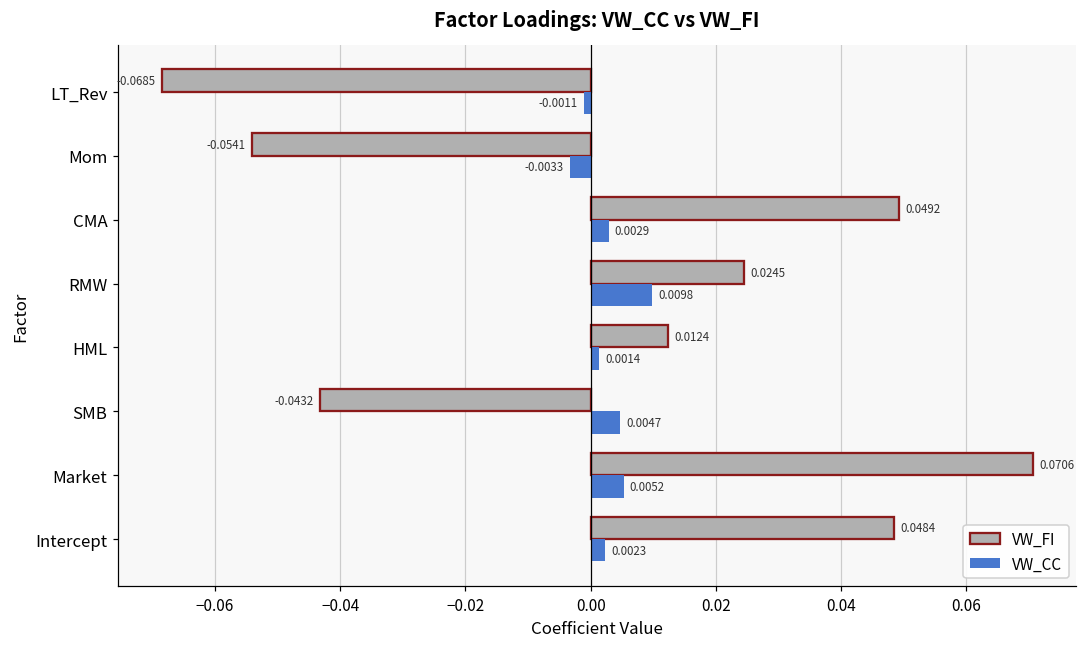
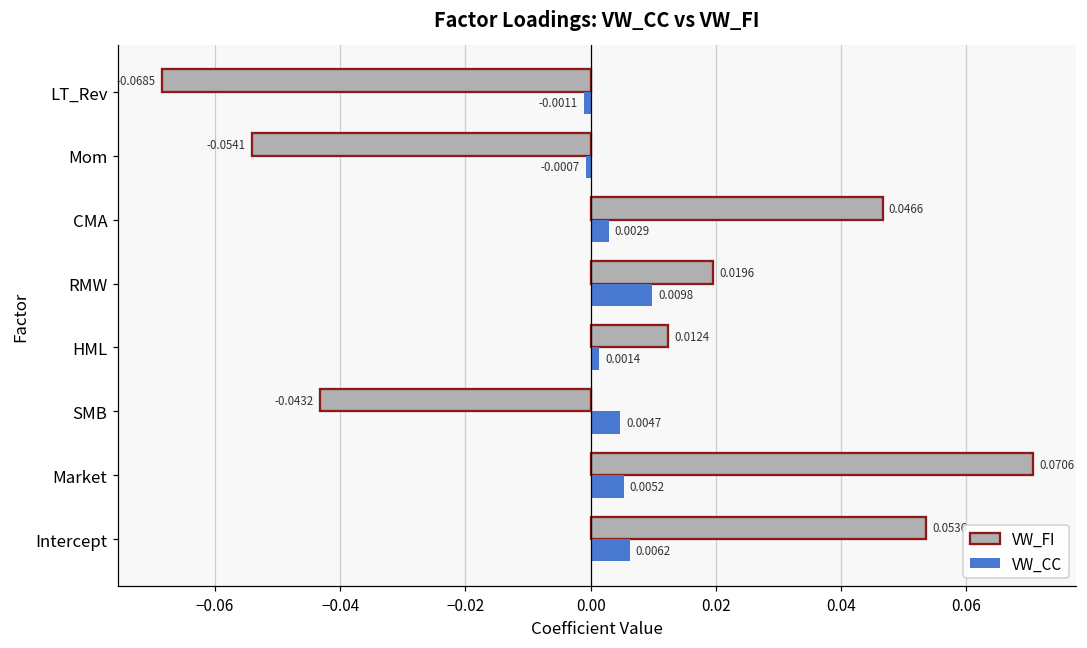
VW_CC, Mom: -0.0033 -> -0.0007
VW_FI, CMA: 0.0492 -> 0.0466
VW_FI, RMW: 0.0245 -> 0.0196
VW_FI, Intercept: 0.0484 -> 0.0536
VW_CC, Intercept: 0.0023 -> 0.0062
